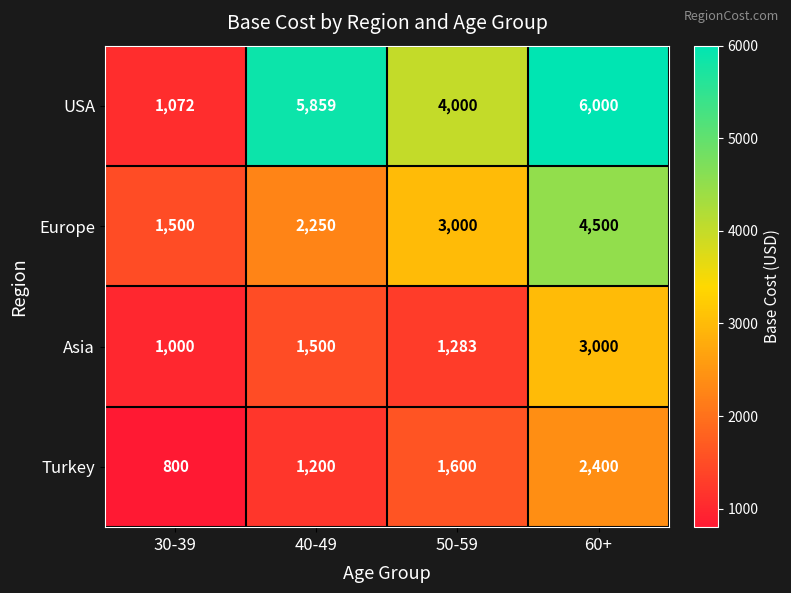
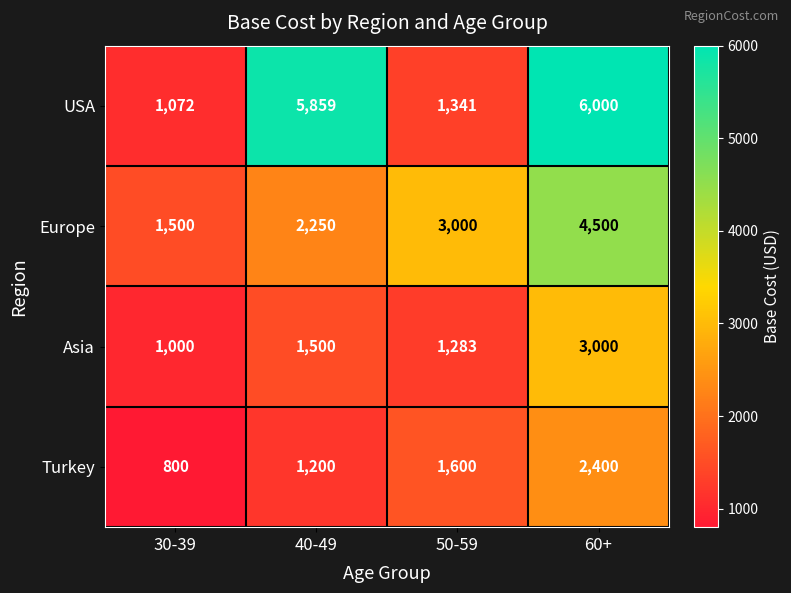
USA, 50-59: 4,000 -> 1,341
